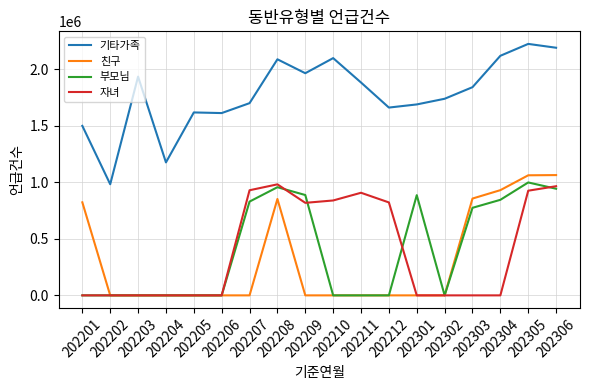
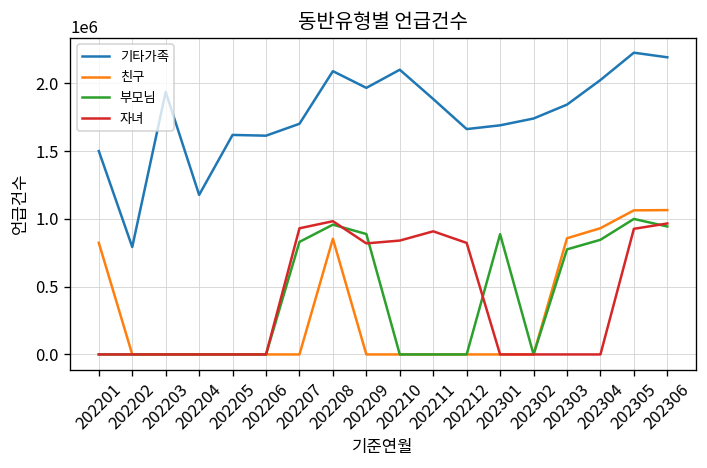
기타가족, 202202: 980000 -> 790000
기타가족, 202304: 2120000 -> 2020000
